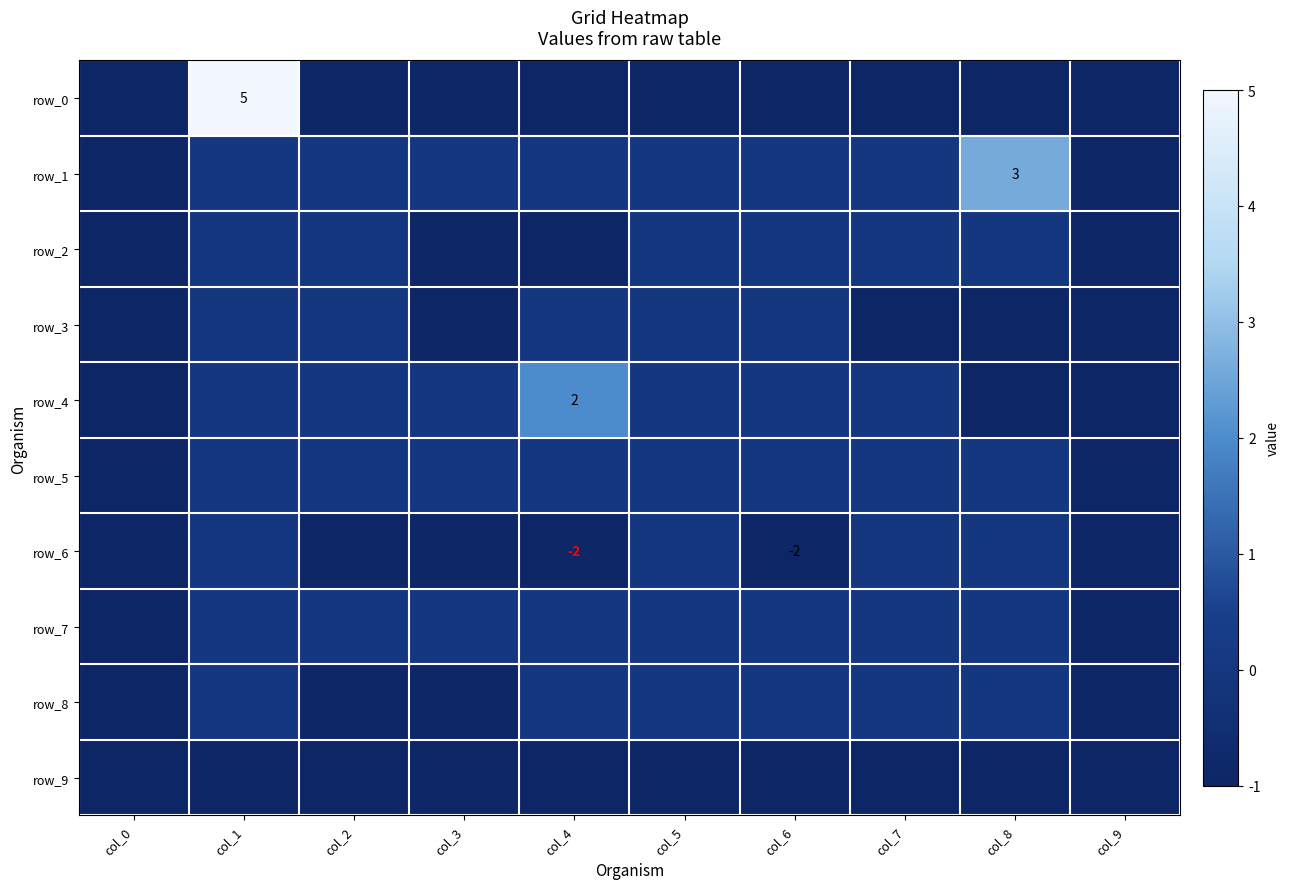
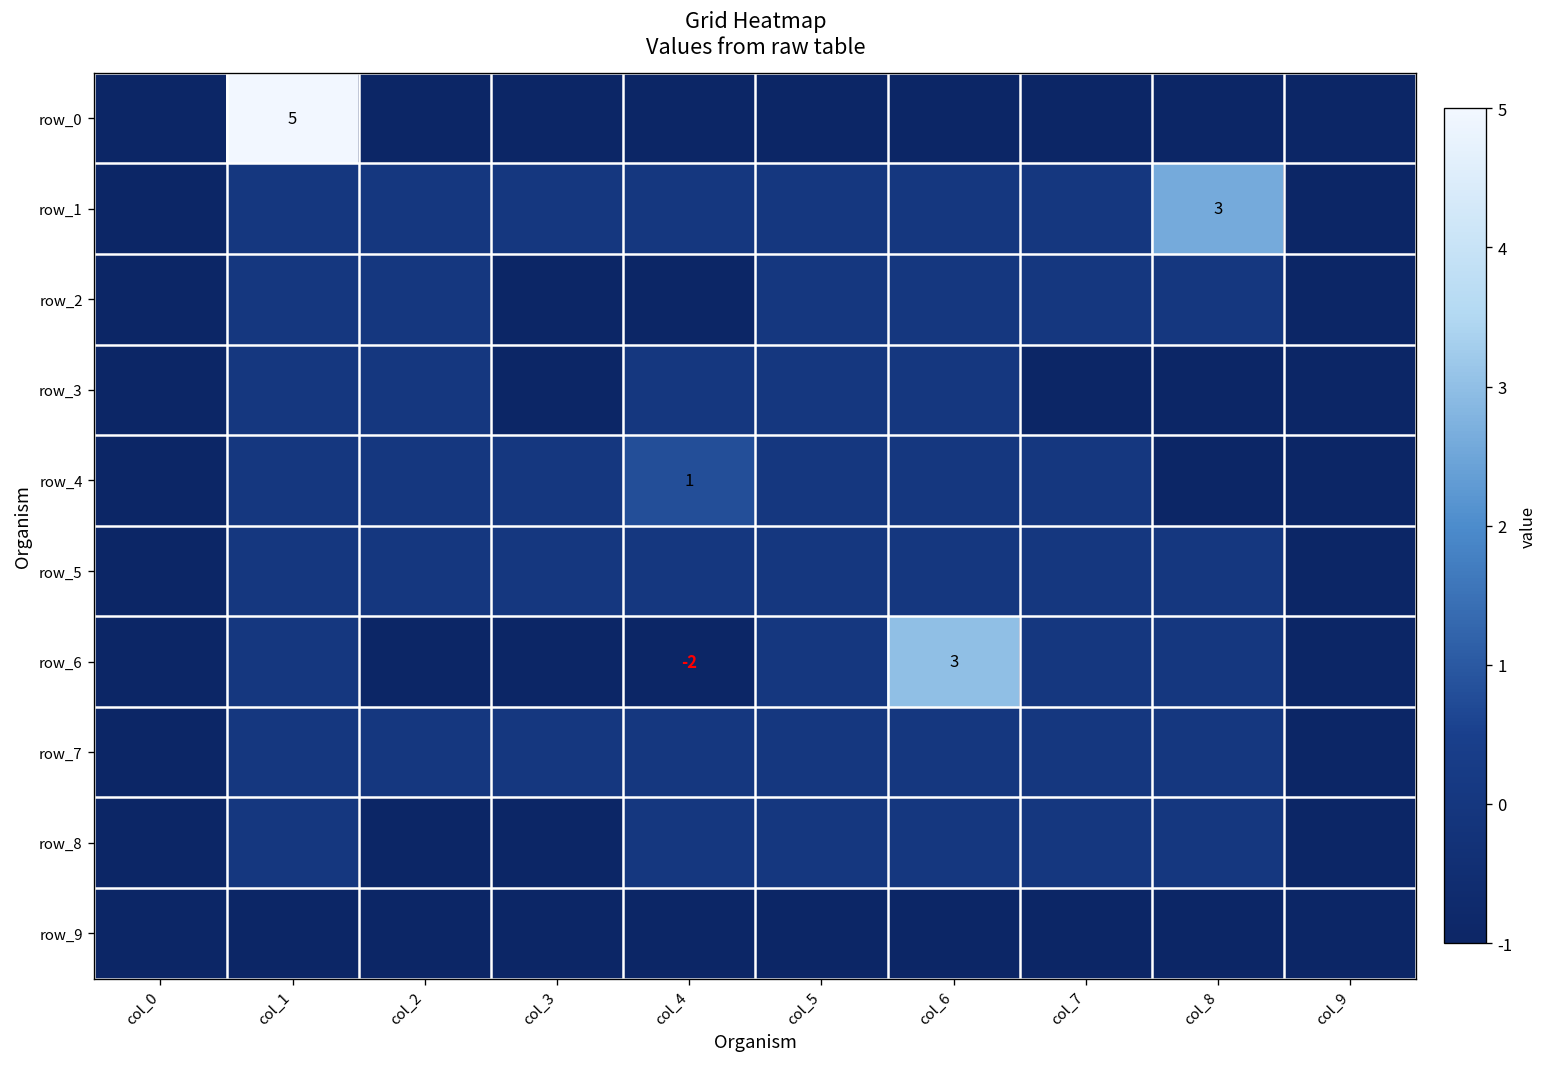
row_4, col_4: 2 -> 1
row_6, col_6: -2 -> 3
